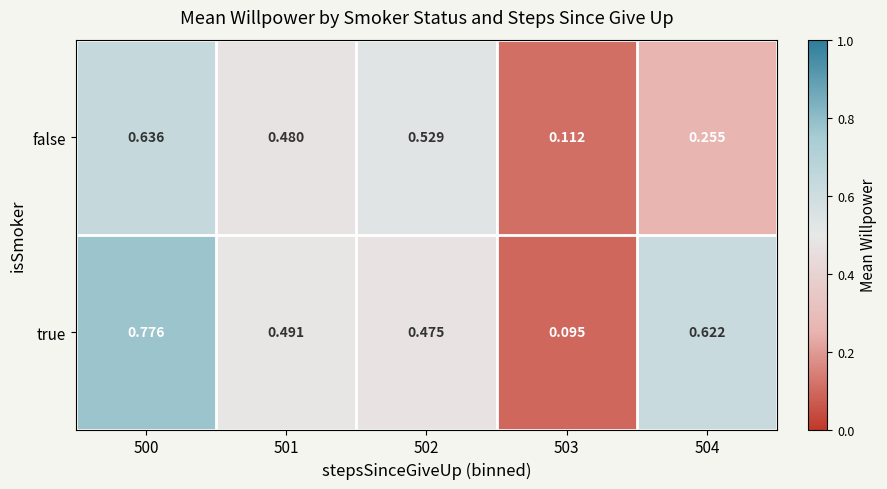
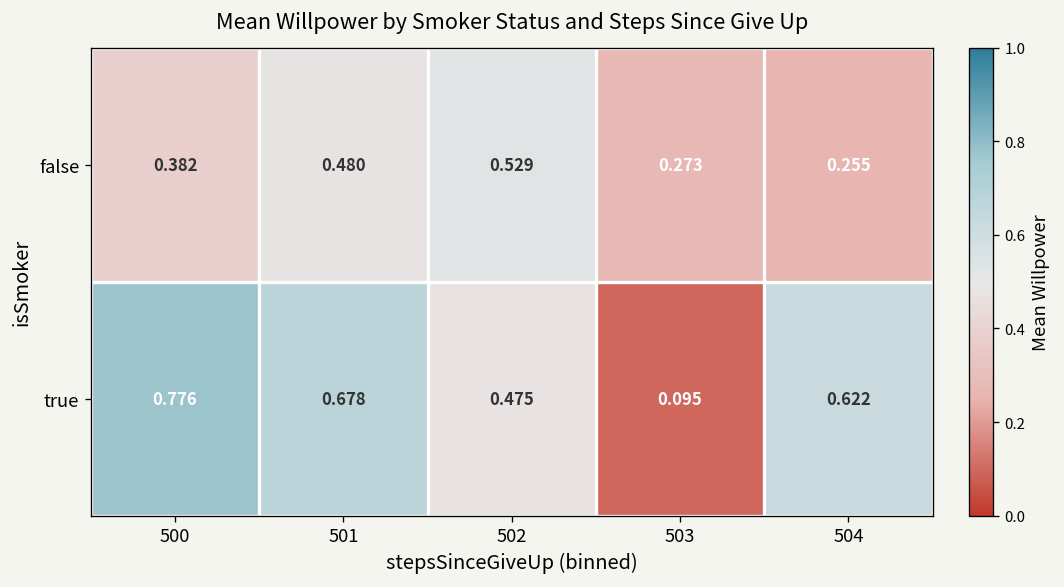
false, 500: 0.636 -> 0.382
false, 503: 0.112 -> 0.273
true, 501: 0.491 -> 0.678
